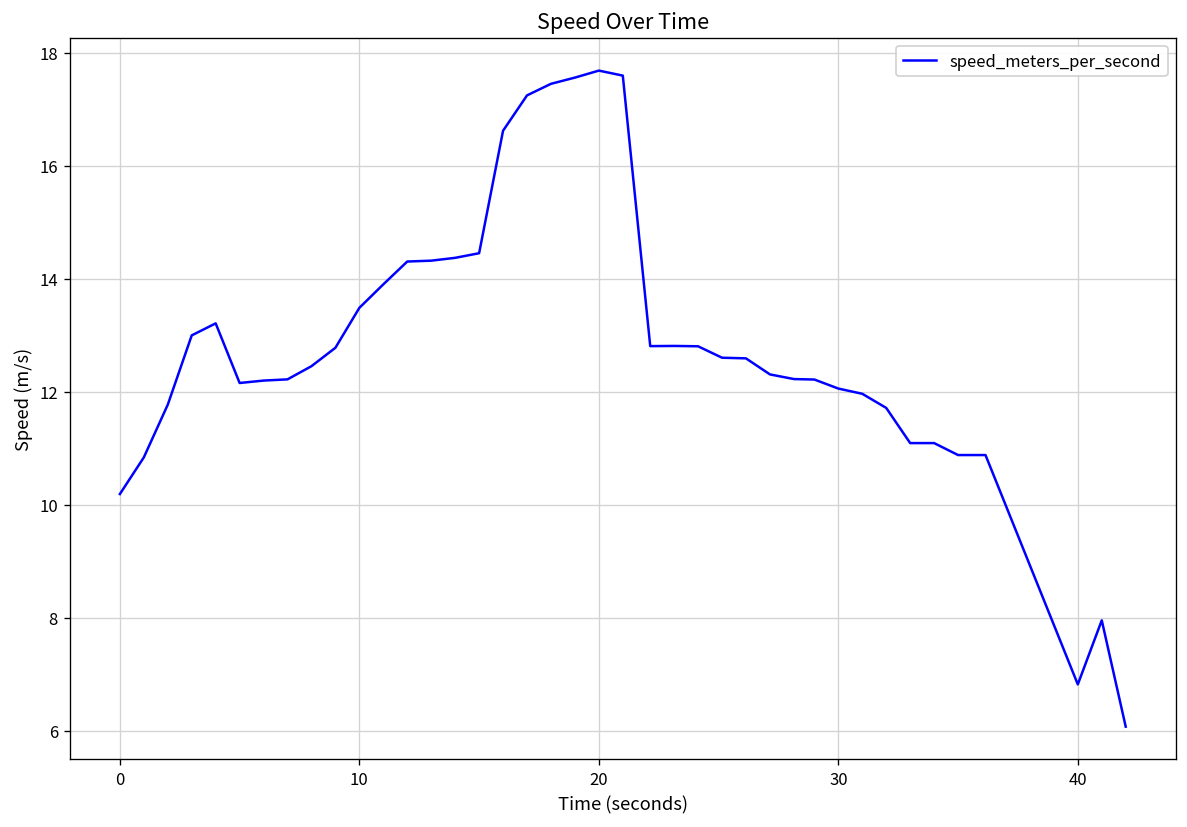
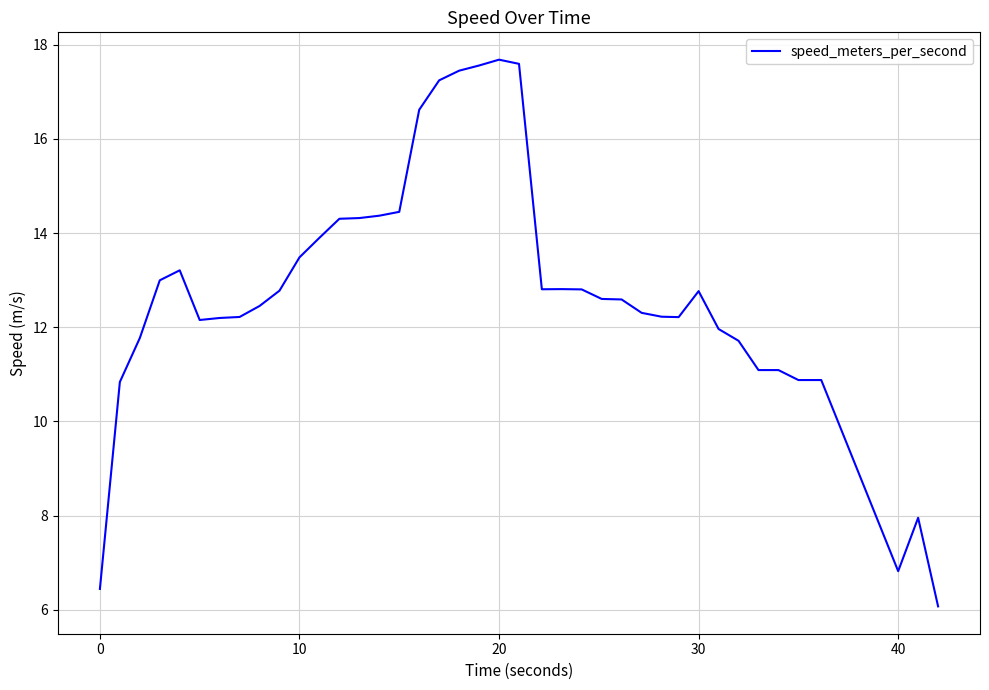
0: 10.2 -> 6.4
30: 12.1 -> 12.8
